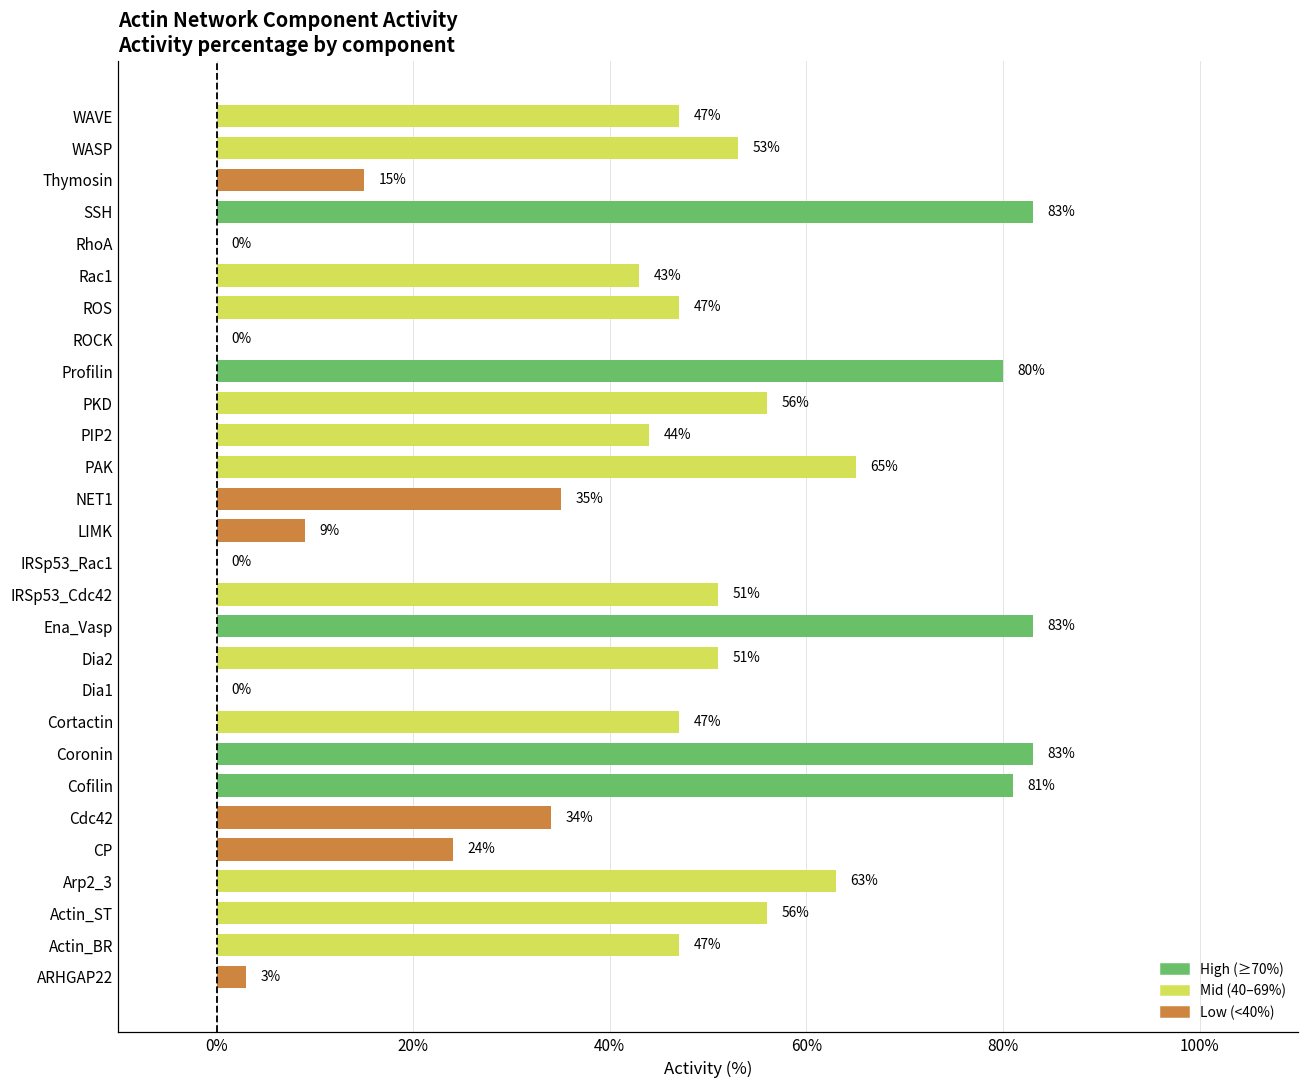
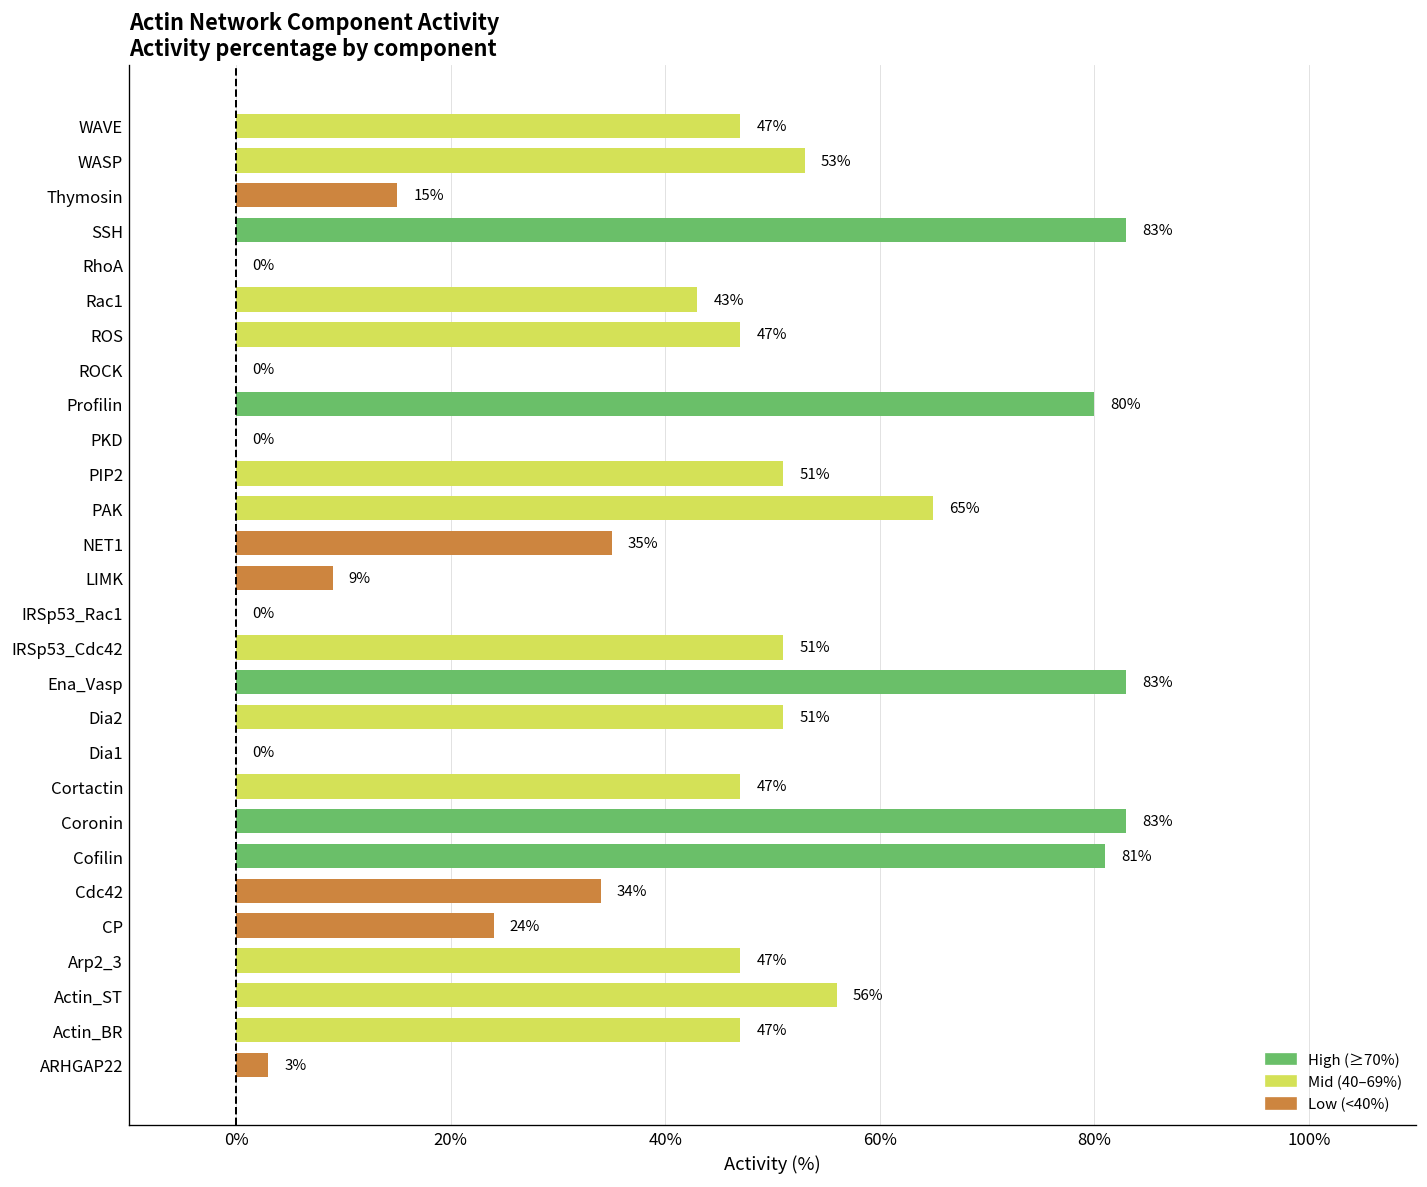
PKD: 56% -> 0%
PIP2: 44% -> 51%
Arp2_3: 63% -> 47%
